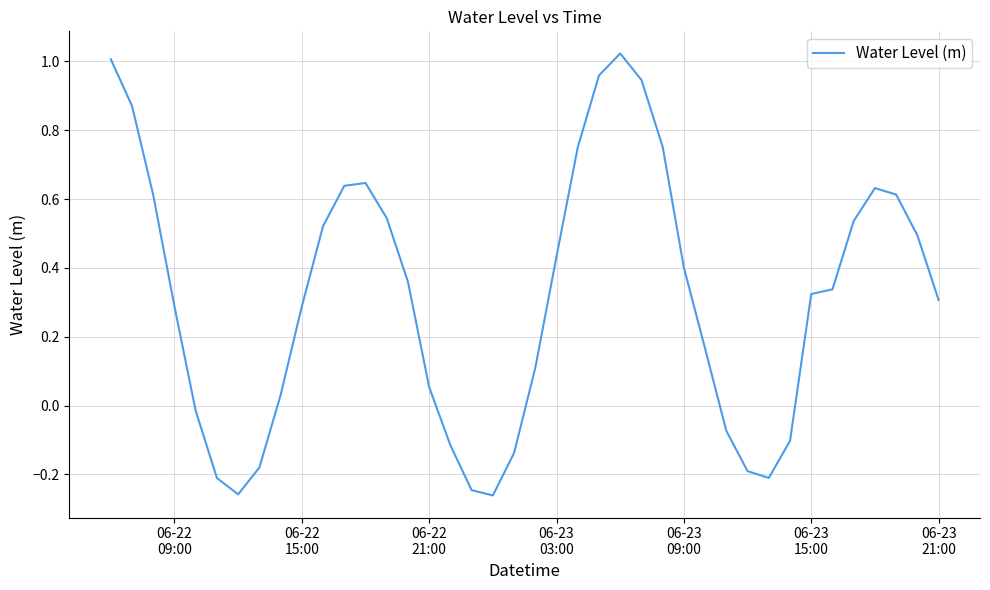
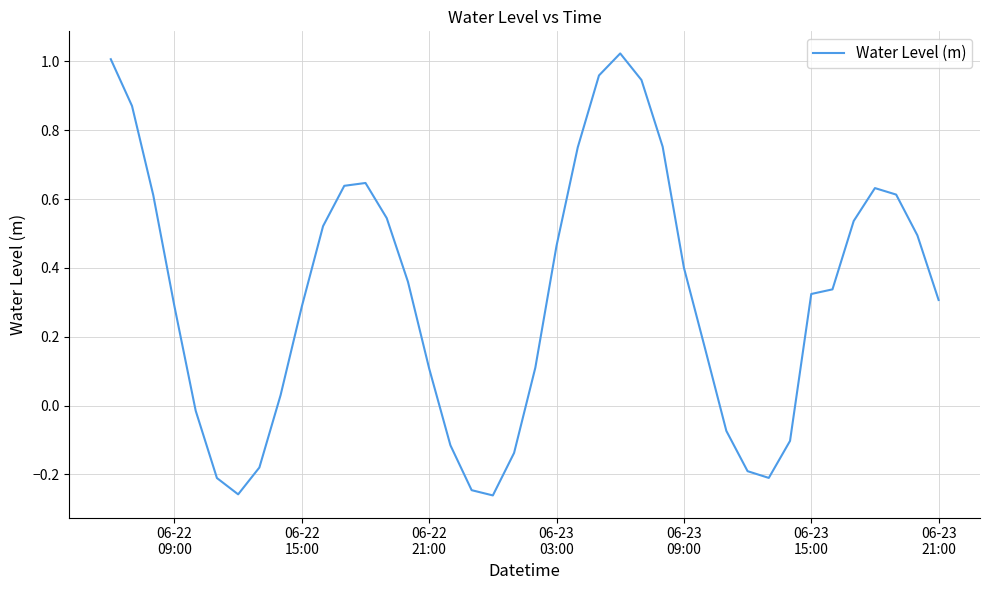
06-22 21:00: 0.05 -> 0.11
06-23 03:00: 0.43 -> 0.46
